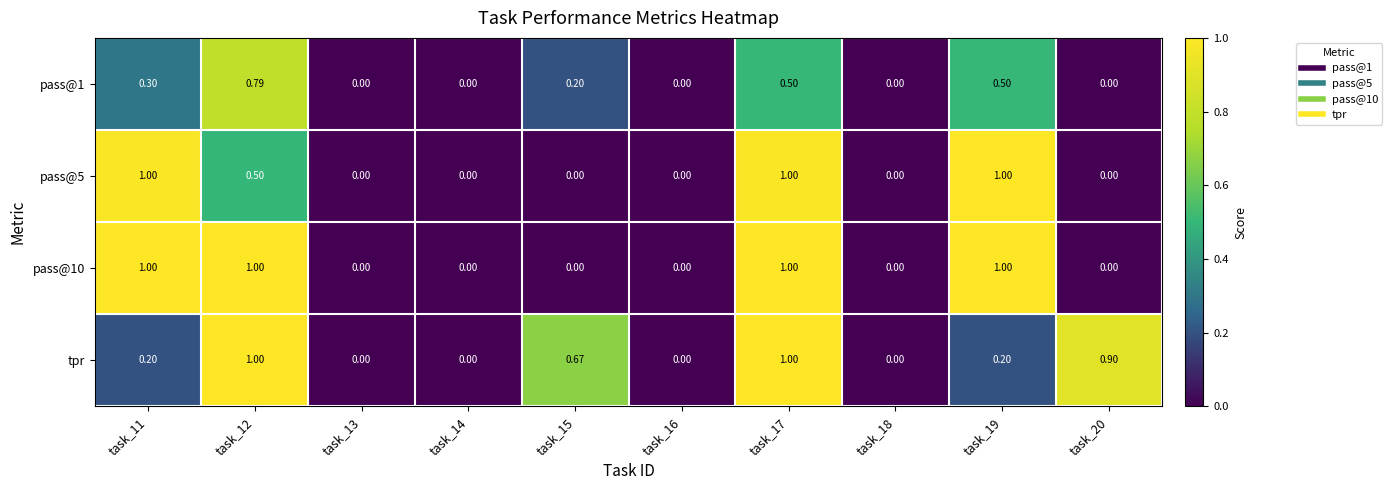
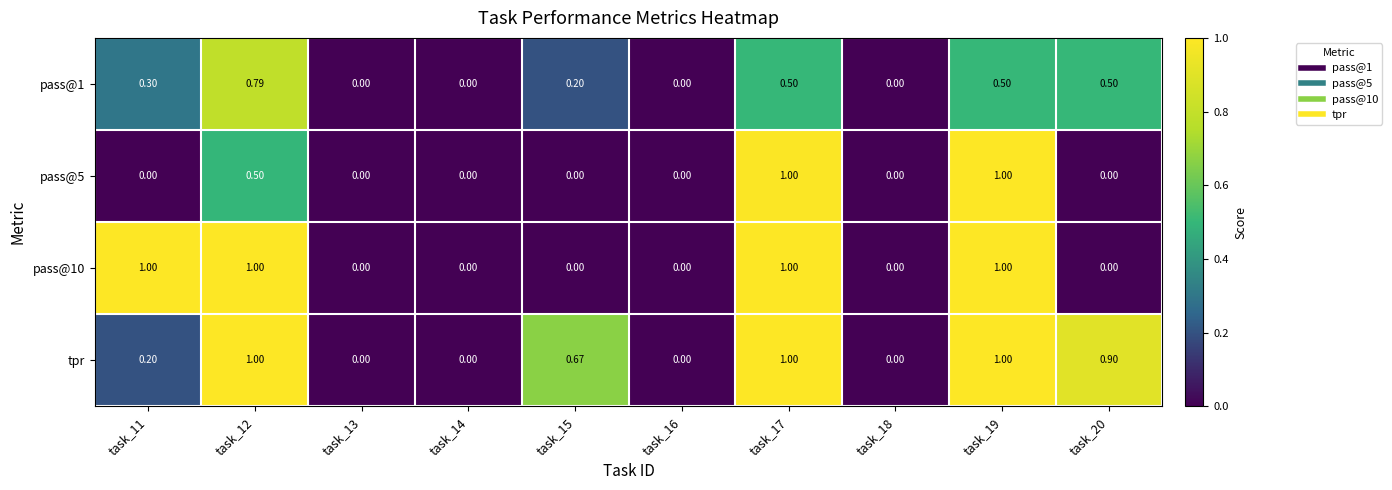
pass@1, task_20: 0.00 -> 0.50
pass@5, task_11: 1.00 -> 0.00
tpr, task_19: 0.20 -> 1.00
